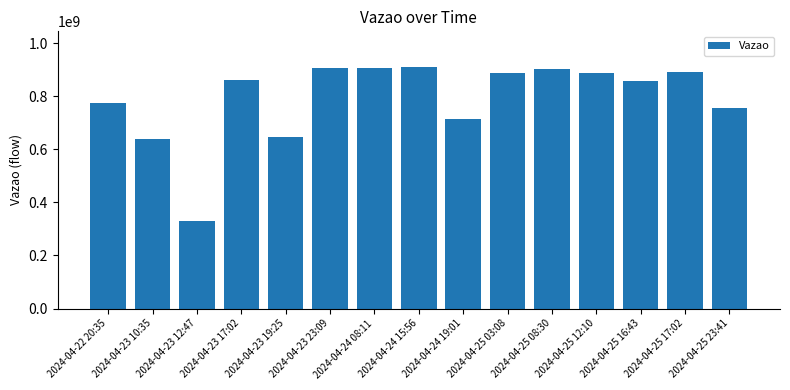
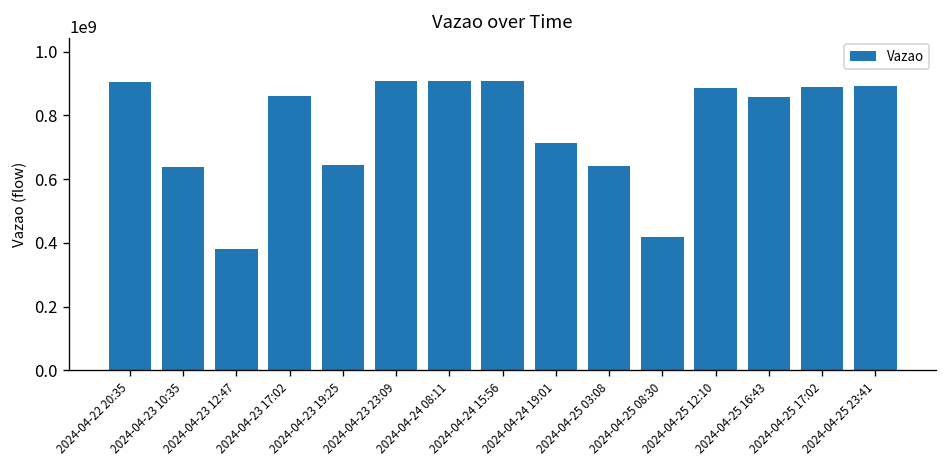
2024-04-22 20:35: 770000000 -> 900000000
2024-04-23 12:47: 330000000 -> 380000000
2024-04-25 03:08: 890000000 -> 640000000
2024-04-25 08:30: 900000000 -> 420000000
2024-04-25 23:41: 760000000 -> 890000000
